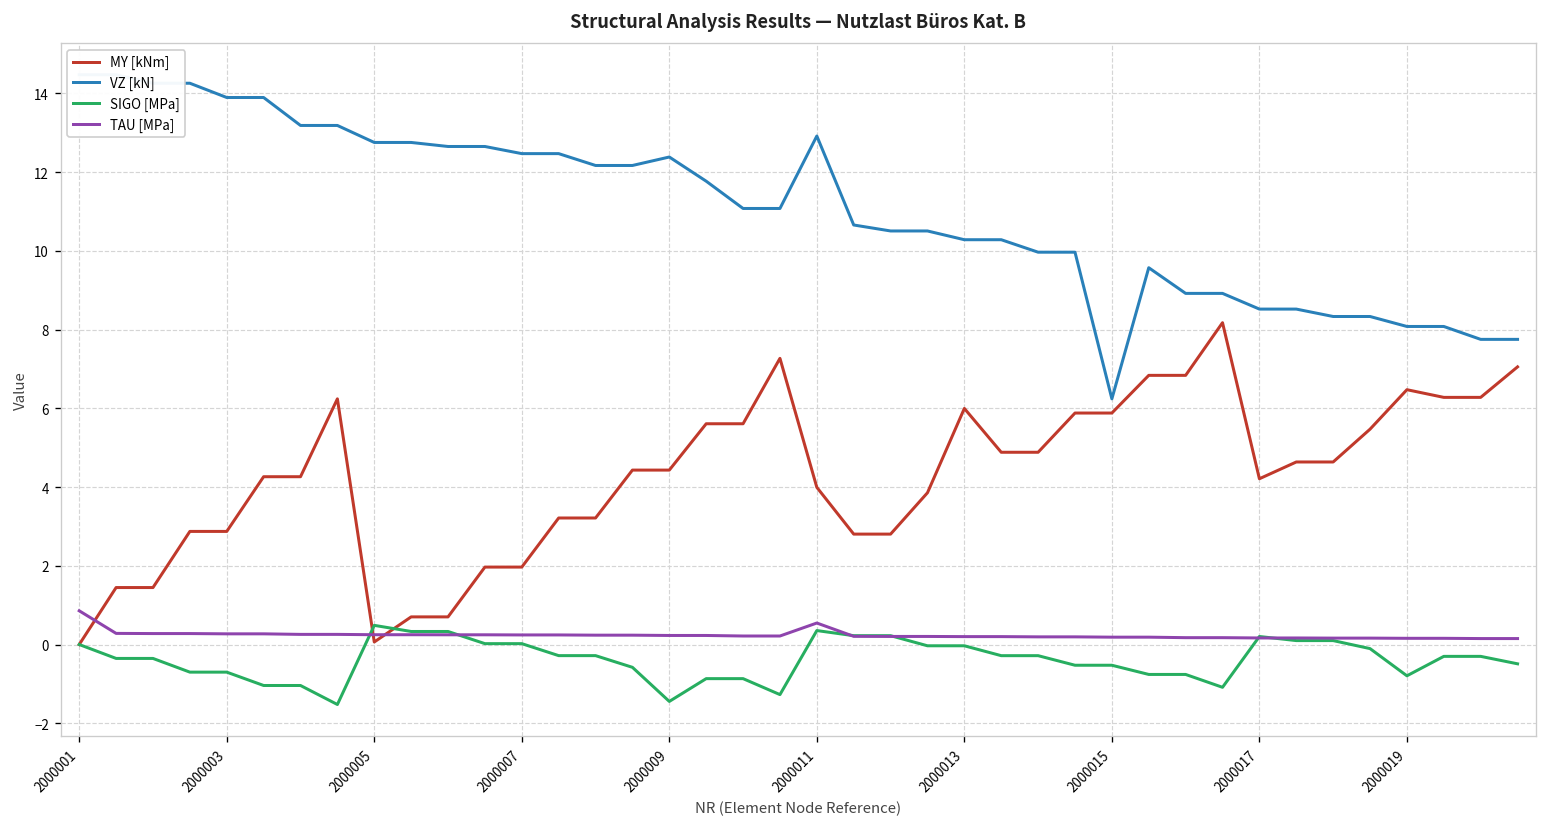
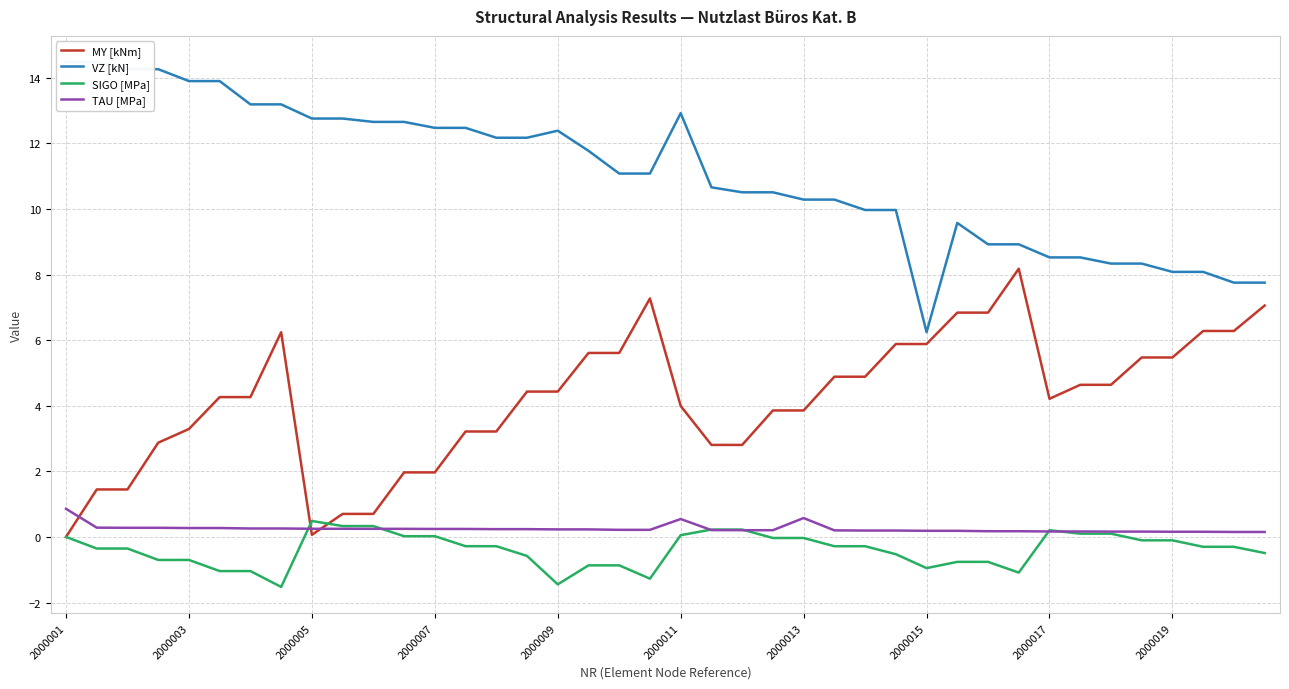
MY [kNm], 2000003: 2.9 -> 3.3
SIGO [MPa], 2000011: 0.4 -> 0.1
MY [kNm], 2000013: 6.0 -> 3.9
TAU [MPa], 2000013: 0.2 -> 0.6
SIGO [MPa], 2000015: -0.5 -> -1.0
MY [kNm], 2000019: 6.5 -> 5.5
SIGO [MPa], 2000019: -0.8 -> -0.1
